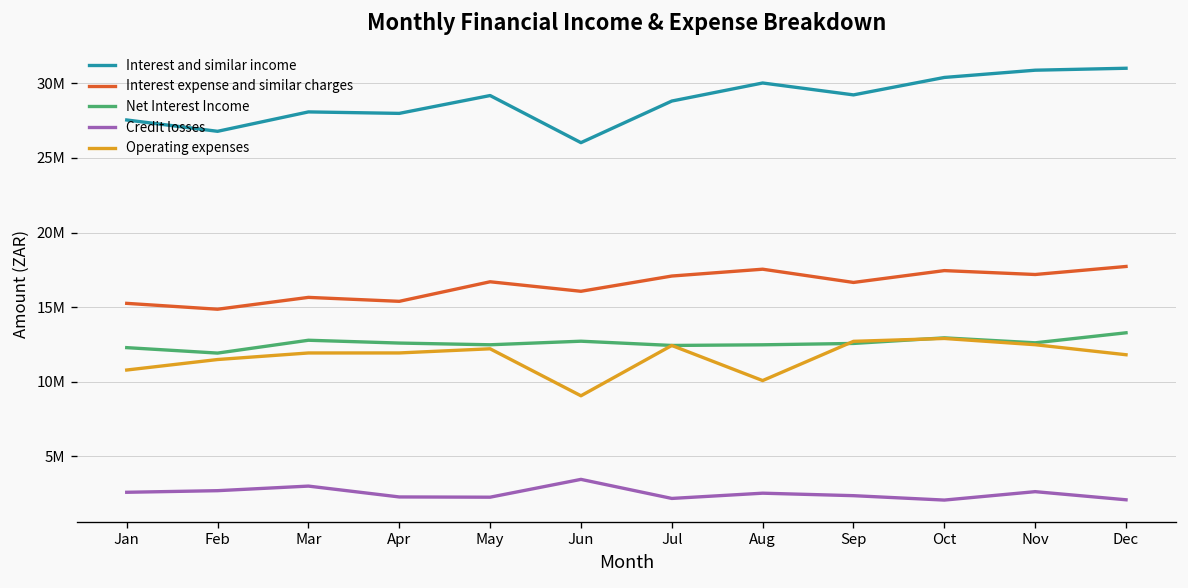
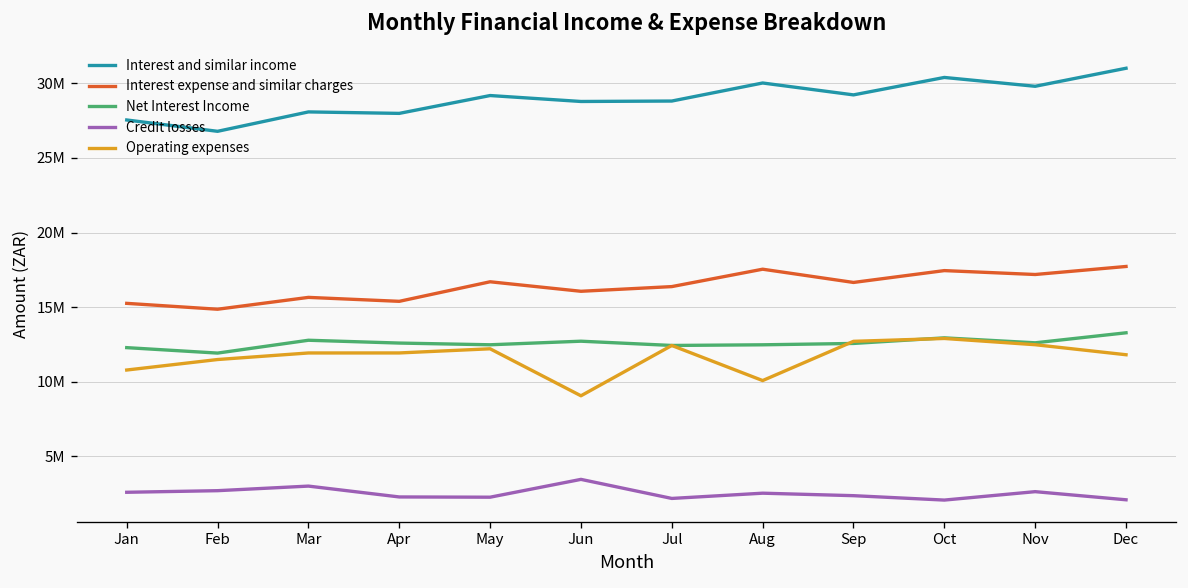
Interest and similar income, Jun: 26000000 -> 28800000
Interest expense and similar charges, Jul: 17100000 -> 16400000
Interest and similar income, Nov: 30900000 -> 29800000
